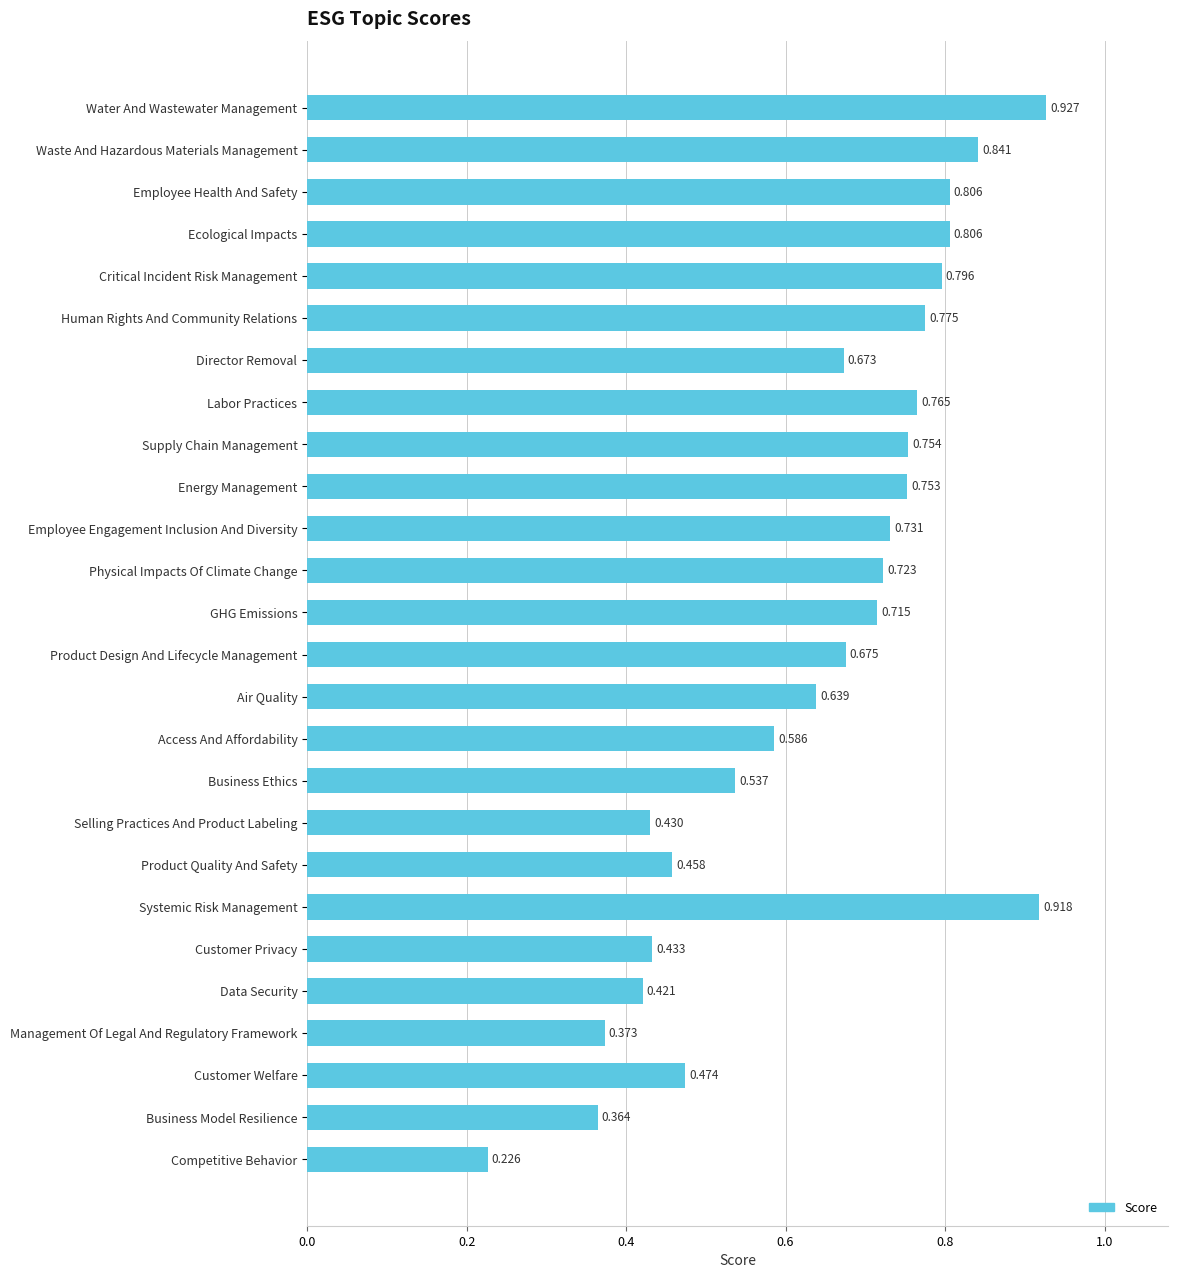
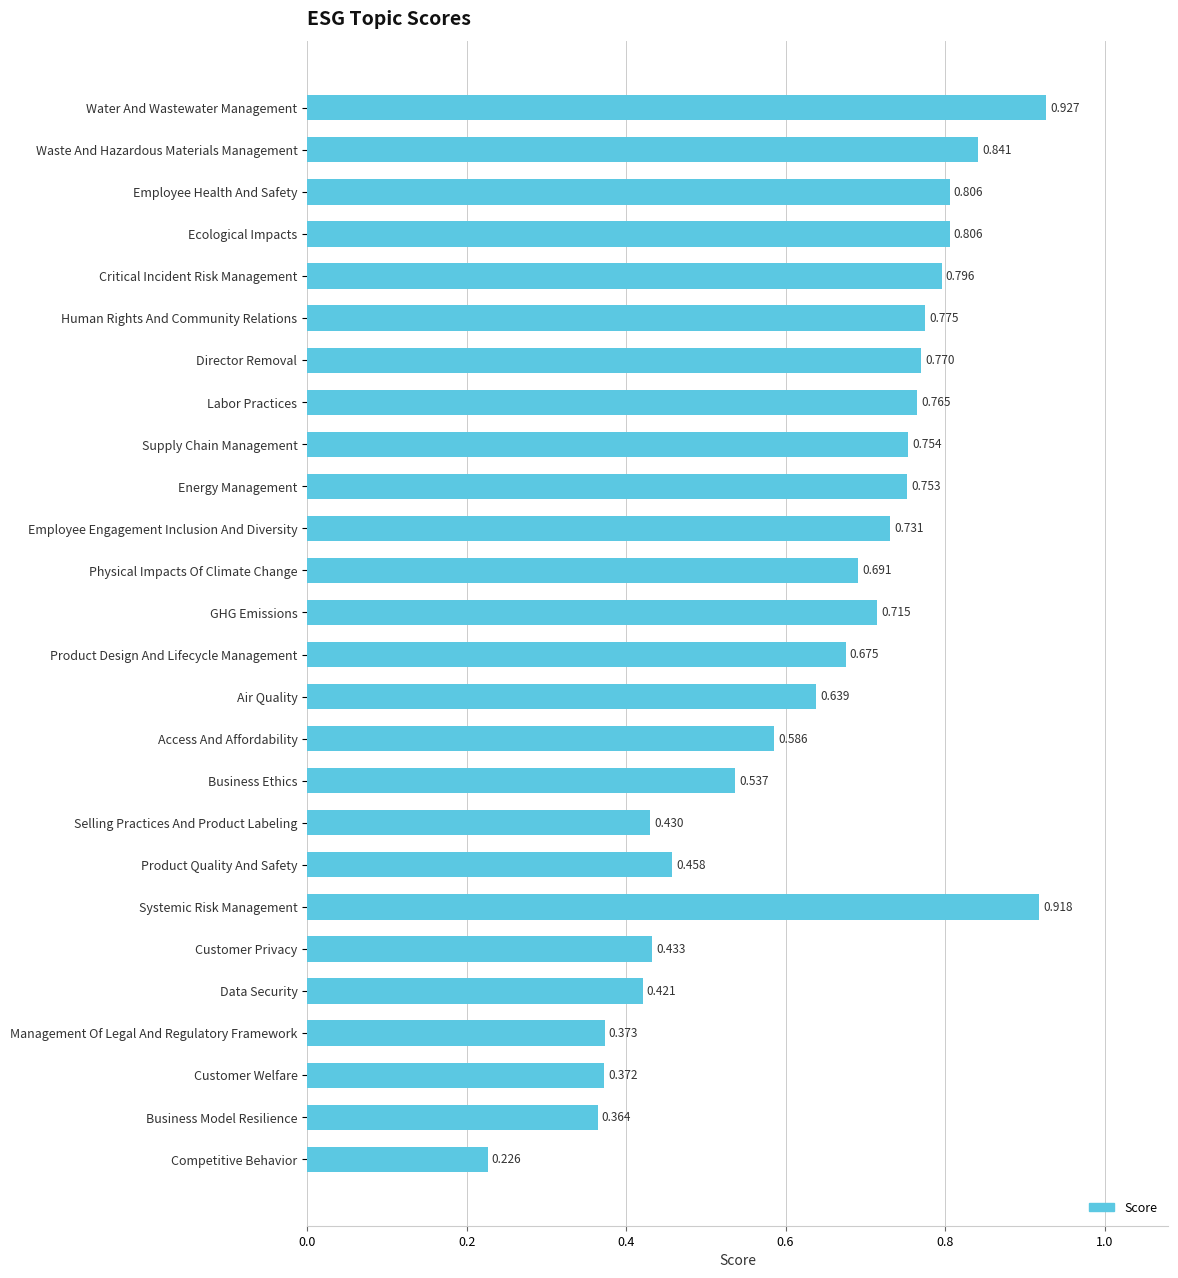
Director Removal: 0.673 -> 0.770
Physical Impacts Of Climate Change: 0.723 -> 0.691
Customer Welfare: 0.474 -> 0.372
